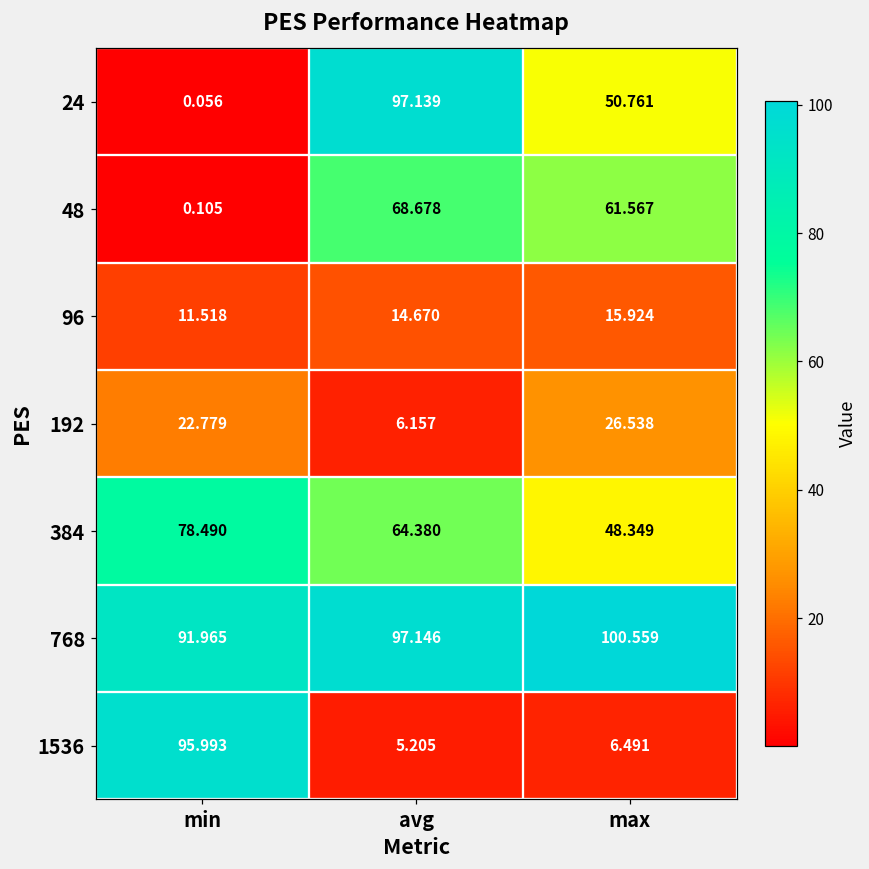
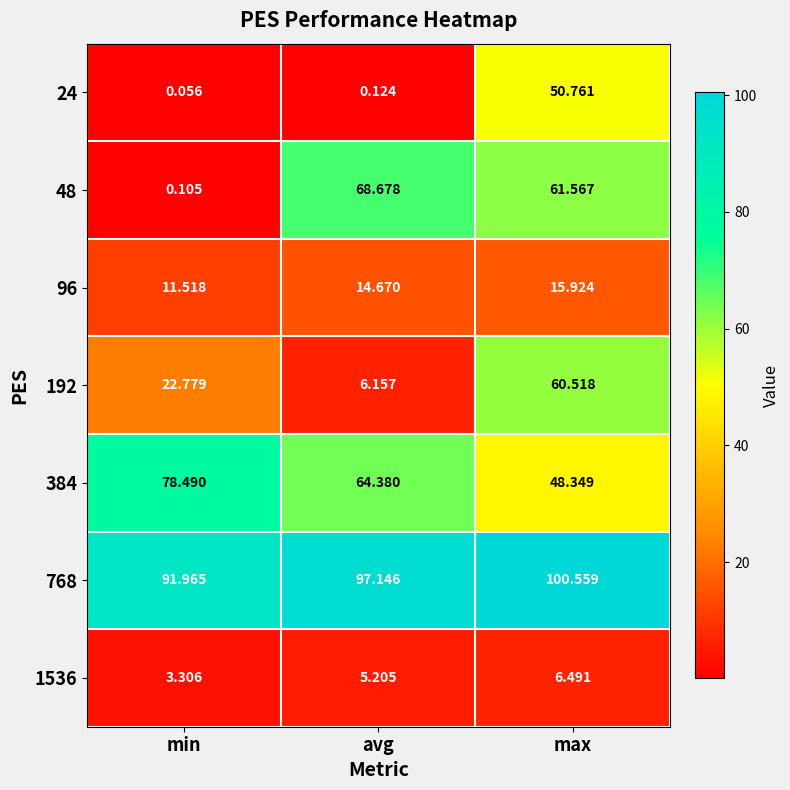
24, avg: 97.139 -> 0.124
192, max: 26.538 -> 60.518
1536, min: 95.993 -> 3.306
